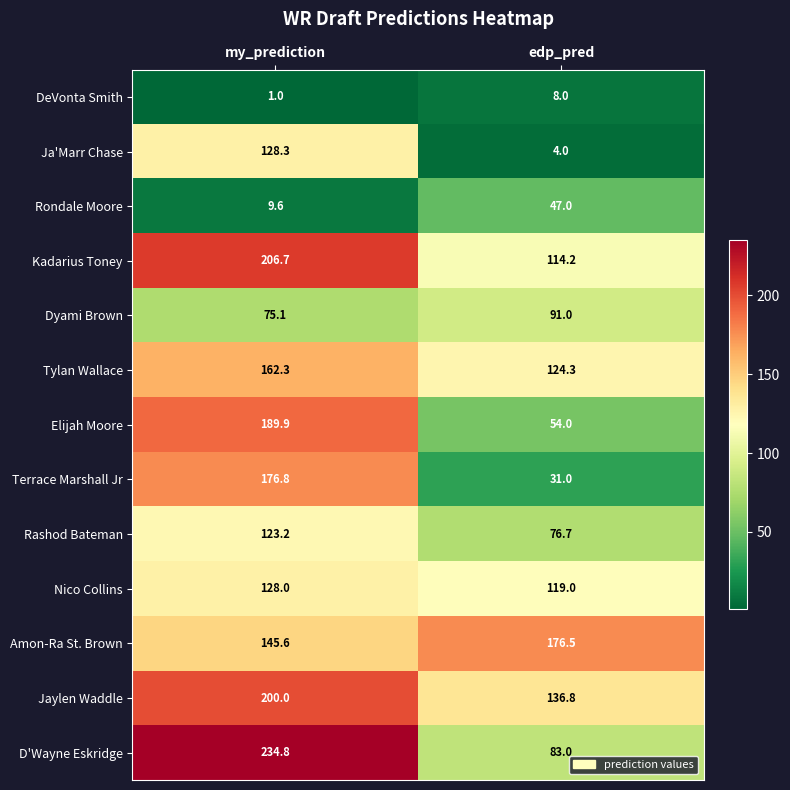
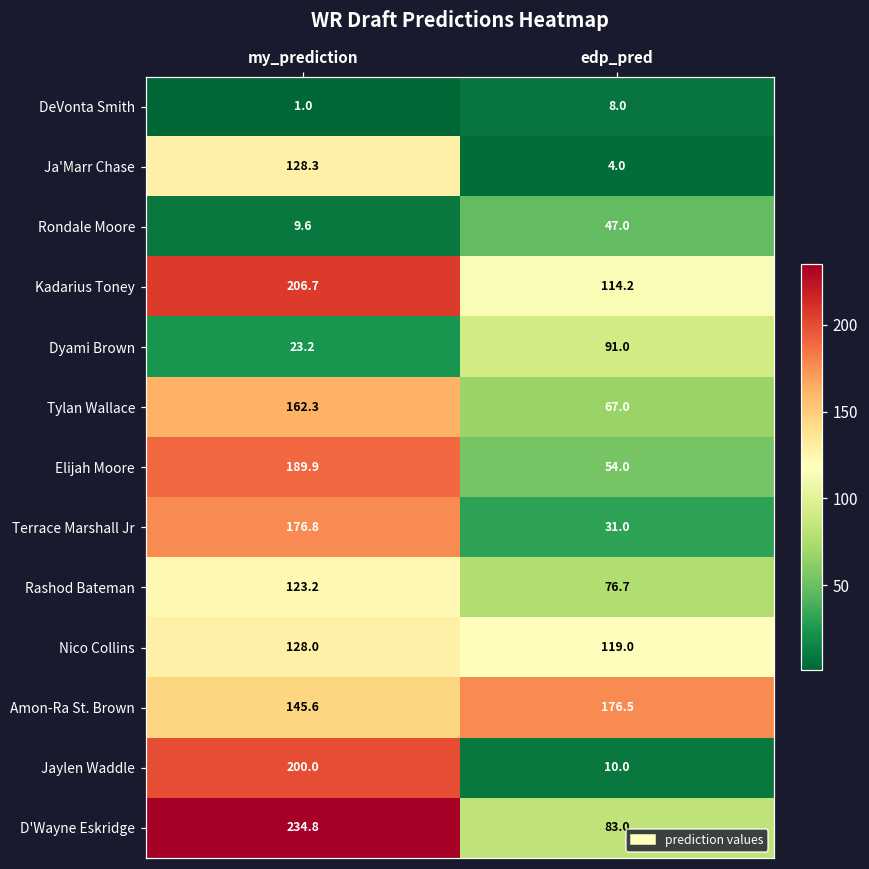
Dyami Brown, my_prediction: 75.1 -> 23.2
Tylan Wallace, edp_pred: 124.3 -> 67.0
Jaylen Waddle, edp_pred: 136.8 -> 10.0
